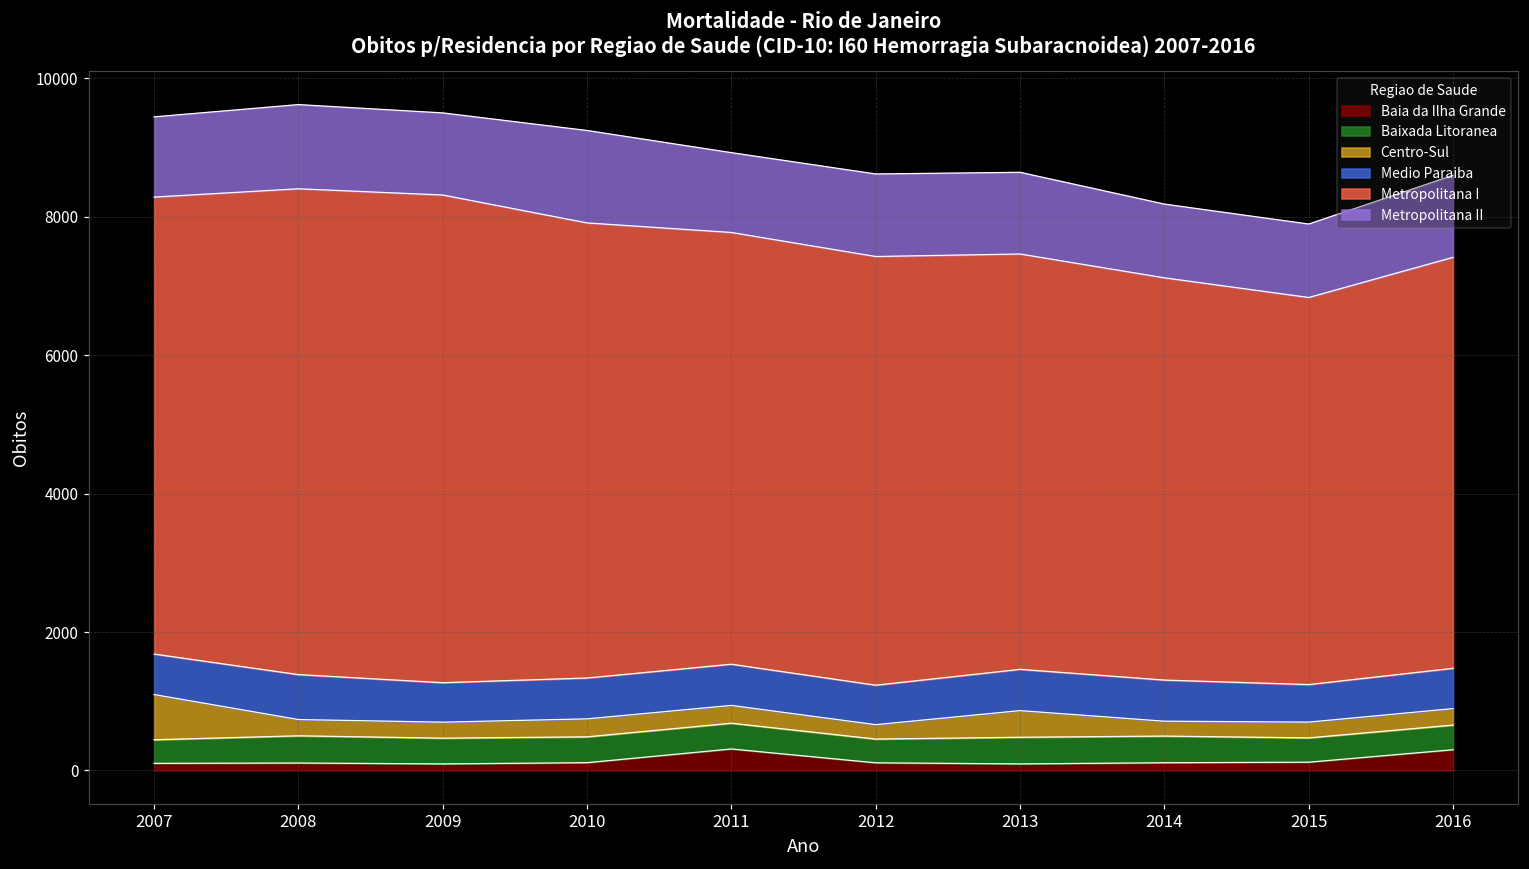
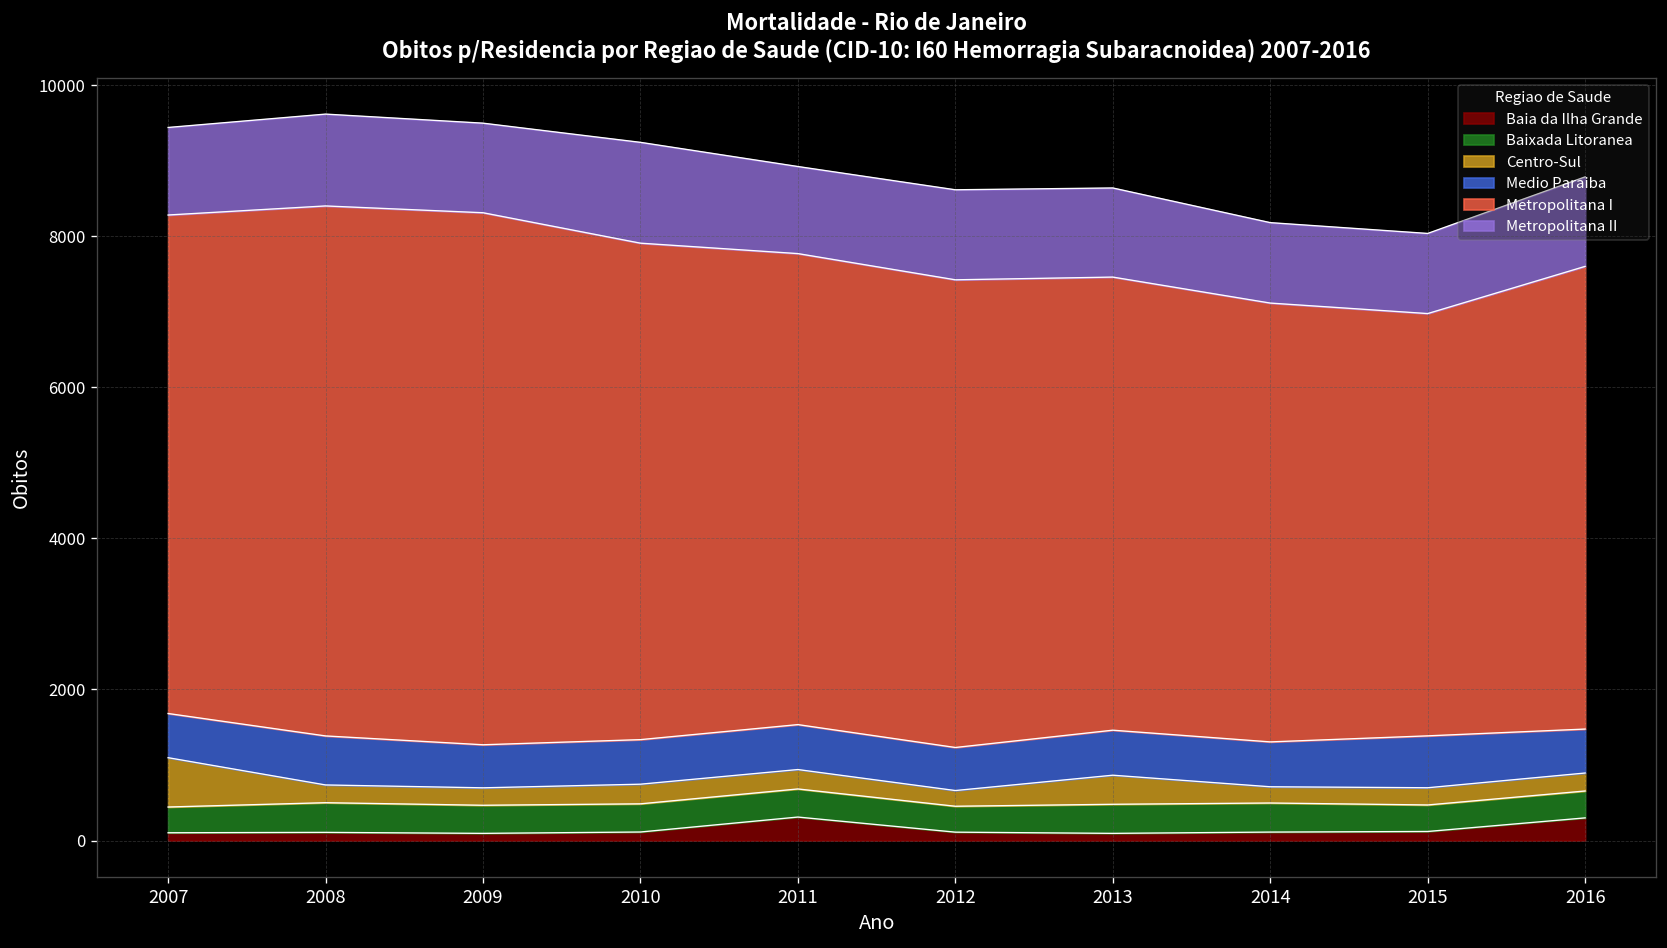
Medio Paraiba, 2015: 500 -> 700
Metropolitana I, 2016: 5900 -> 6100
